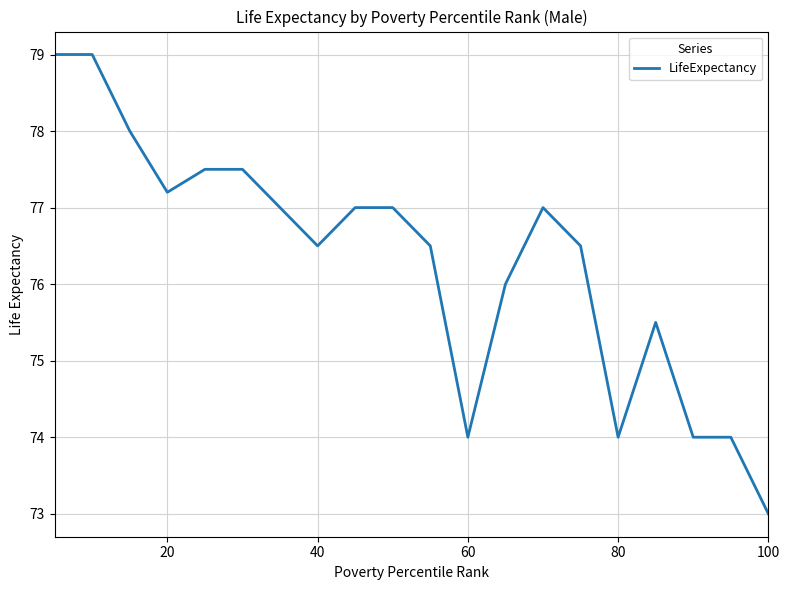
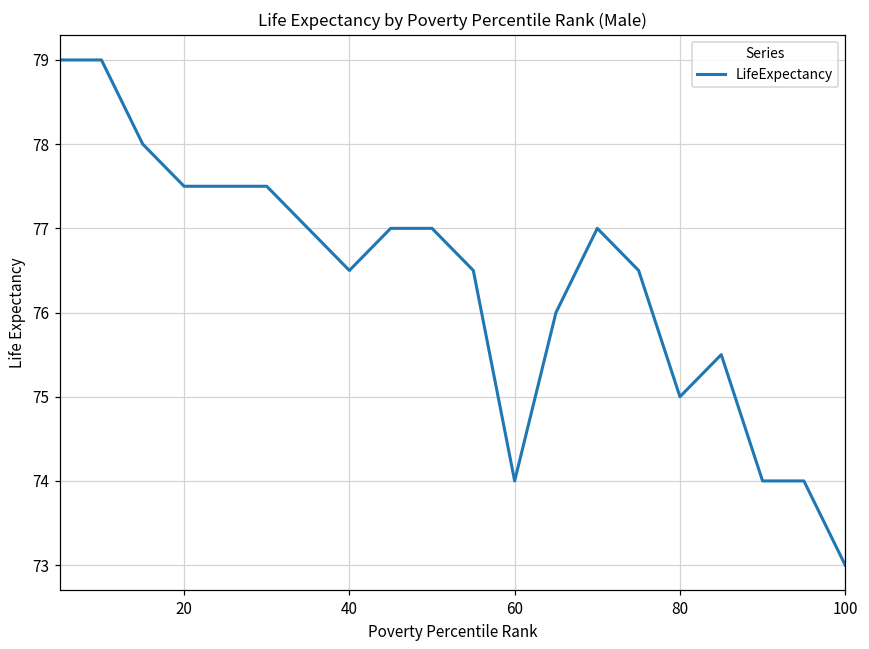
20: 77.2 -> 77.5
80: 74 -> 75
